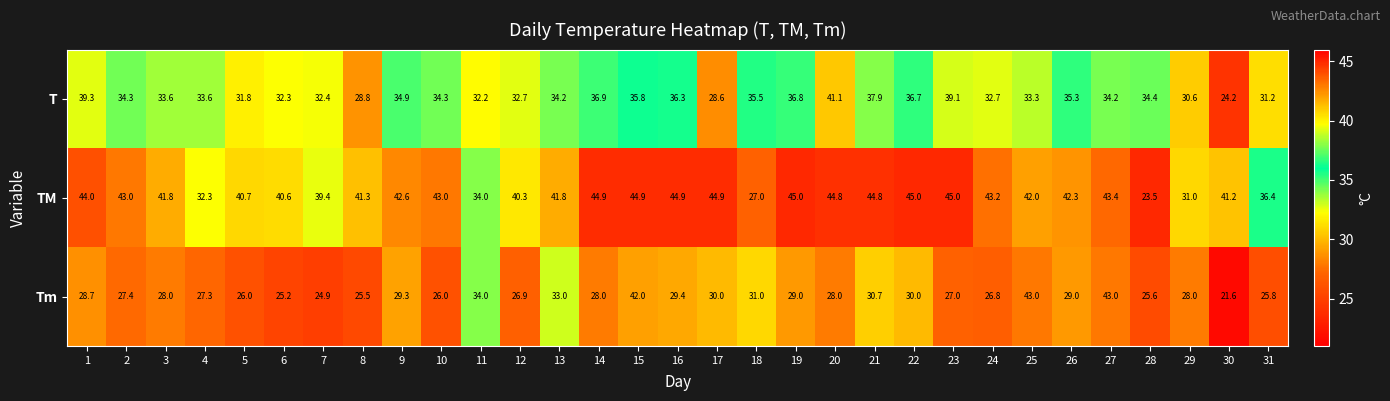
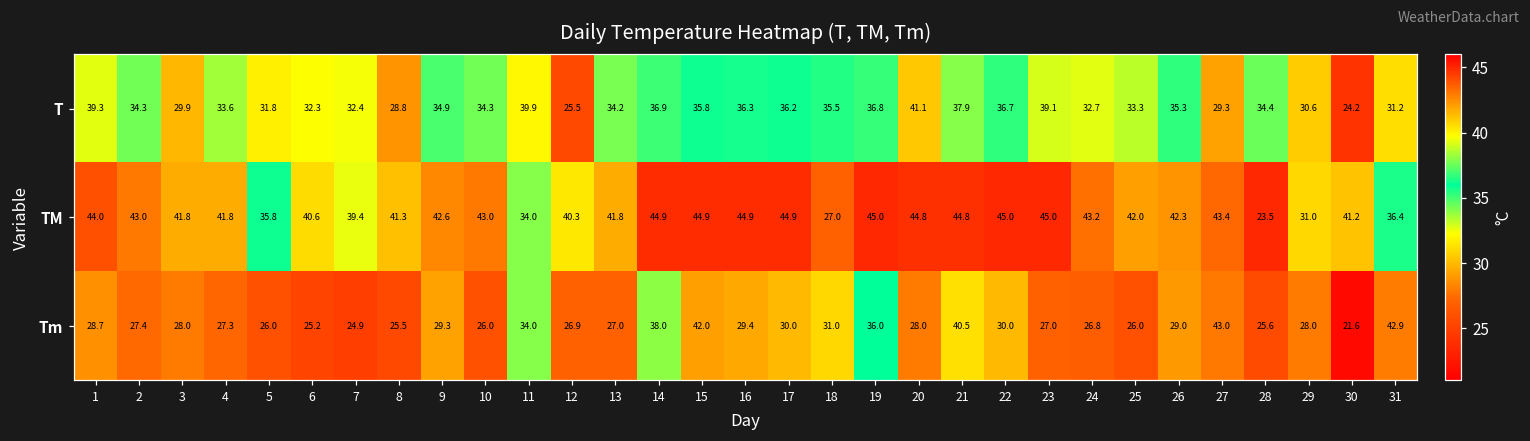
T, 3: 33.6 -> 29.9
T, 11: 32.2 -> 39.9
T, 12: 32.7 -> 25.5
T, 17: 28.6 -> 36.2
T, 27: 34.2 -> 29.3
TM, 4: 32.3 -> 41.8
TM, 5: 40.7 -> 35.8
Tm, 13: 33.0 -> 27.0
Tm, 14: 28.0 -> 38.0
Tm, 19: 29.0 -> 36.0
Tm, 21: 30.7 -> 40.5
Tm, 25: 43.0 -> 26.0
Tm, 31: 25.8 -> 42.9
